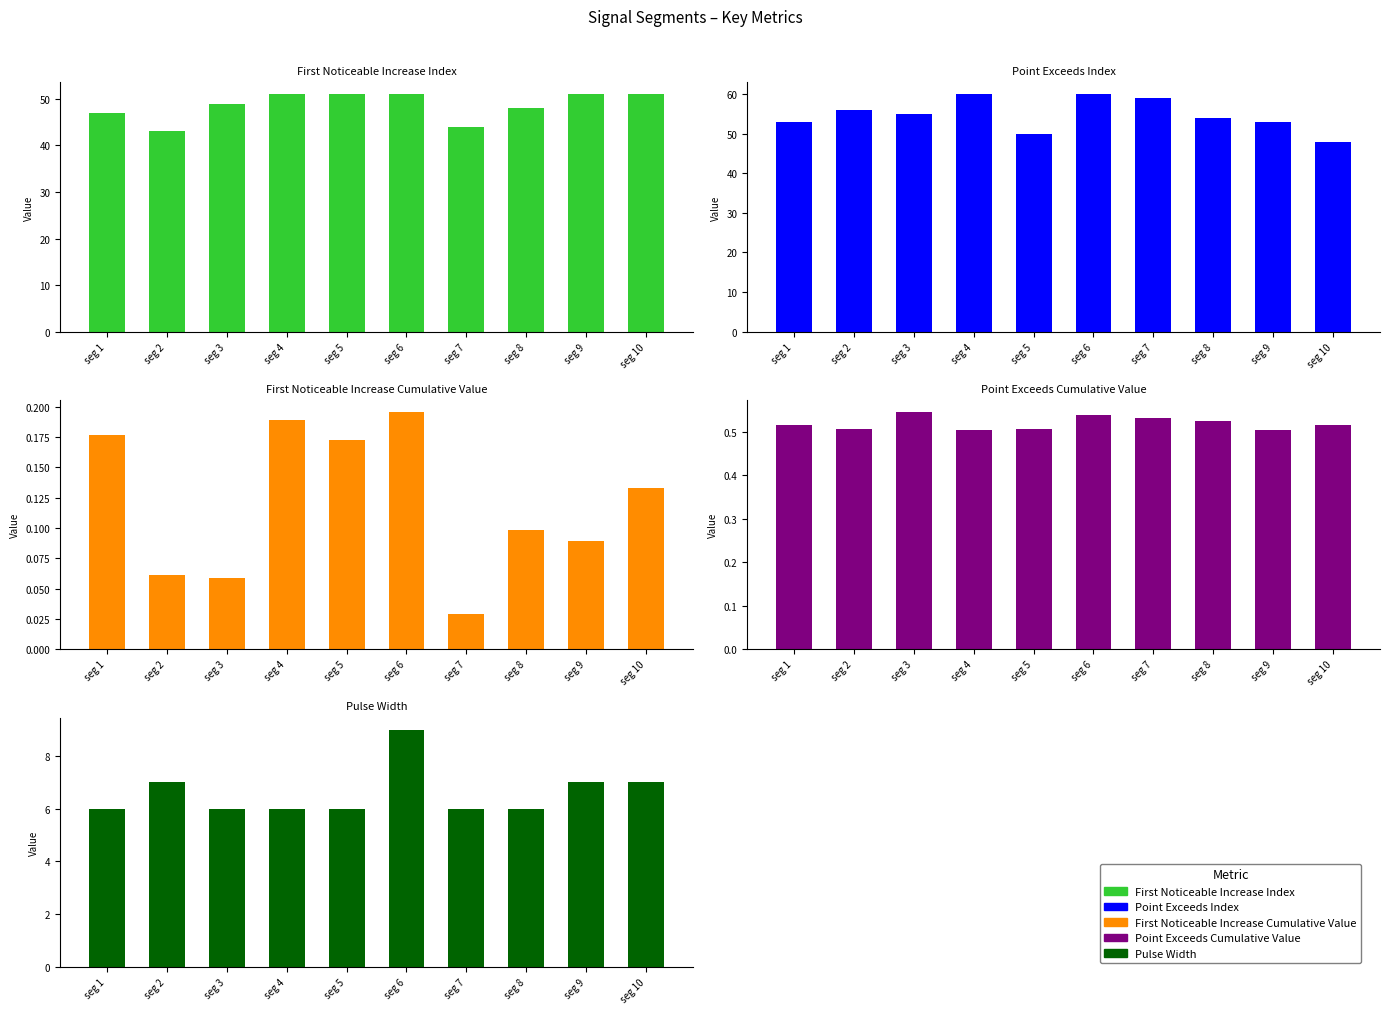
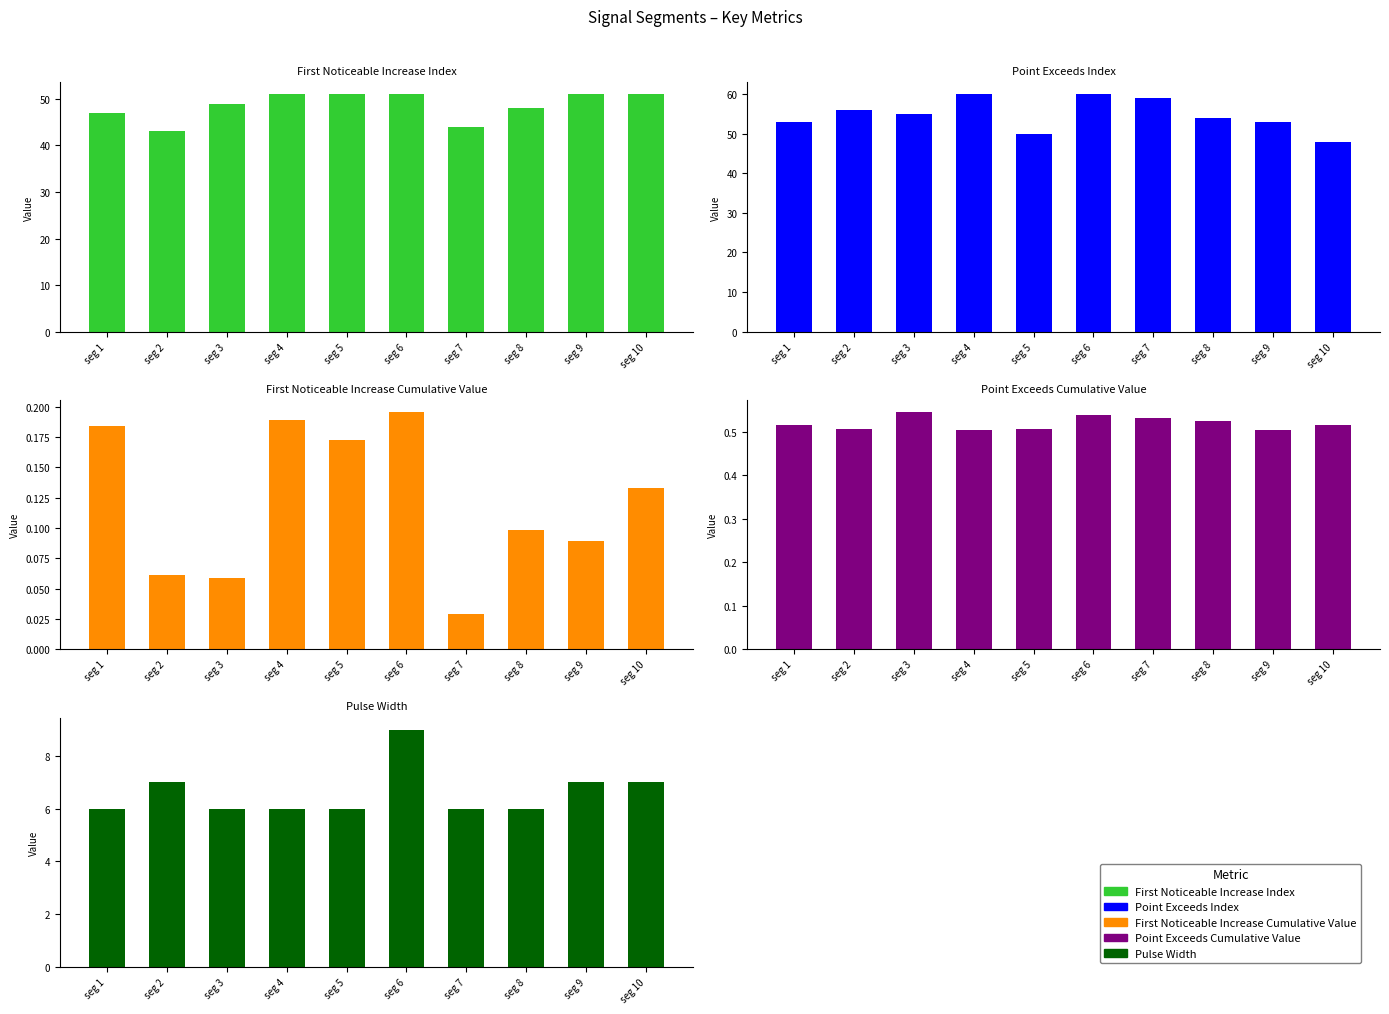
First Noticeable Increase Cumulative Value, seg 1: 0.177 -> 0.185
